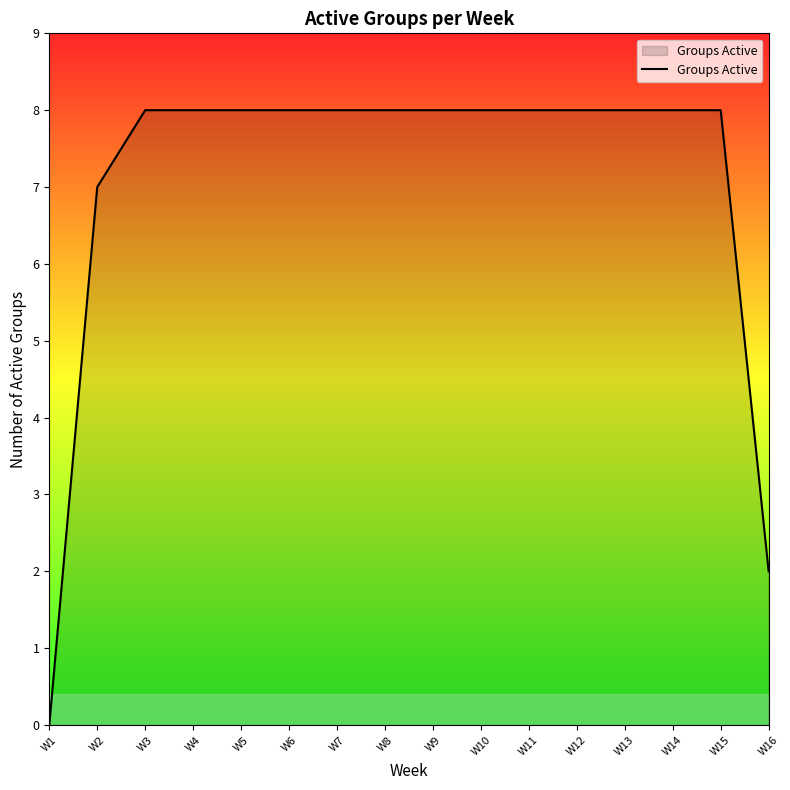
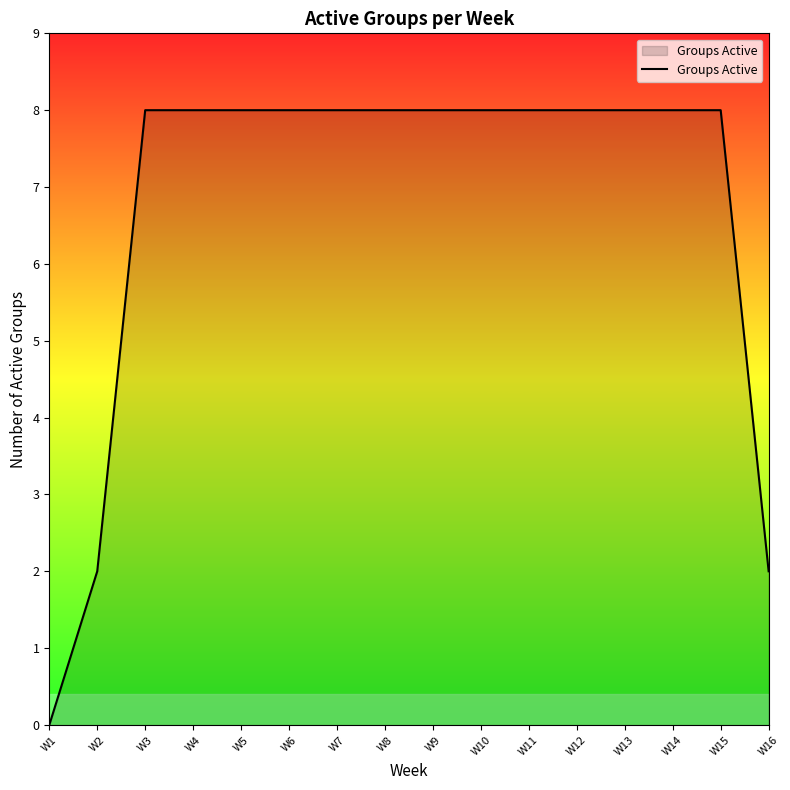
W2: 7 -> 2
